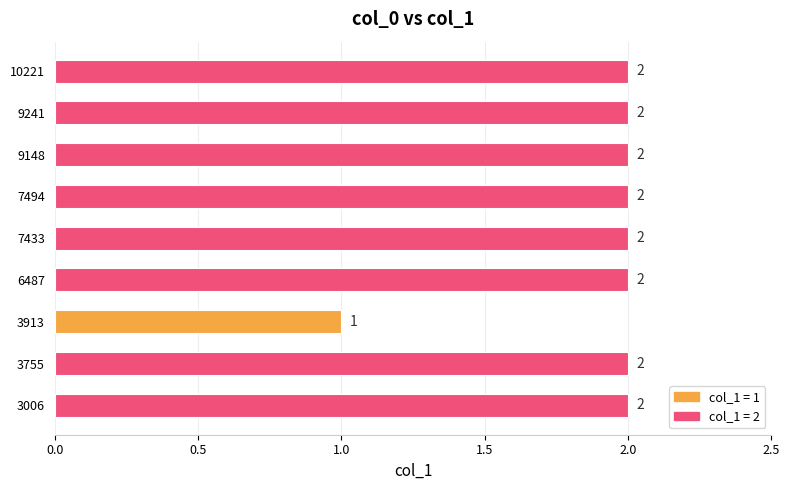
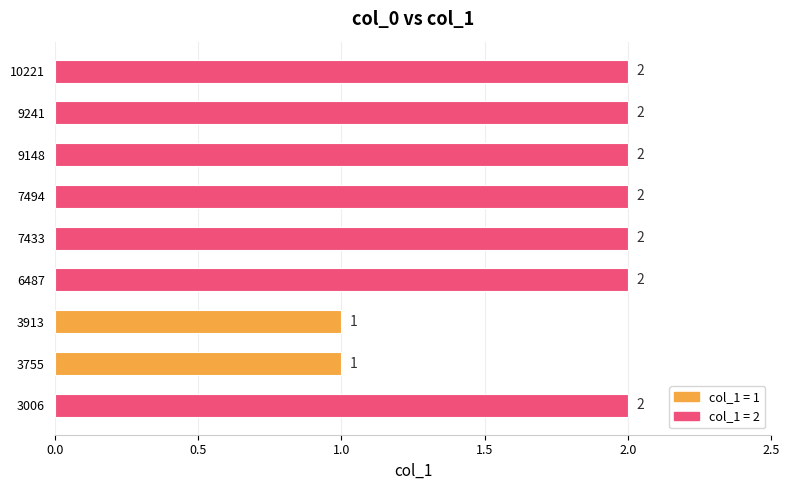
3755: 2 -> 1
